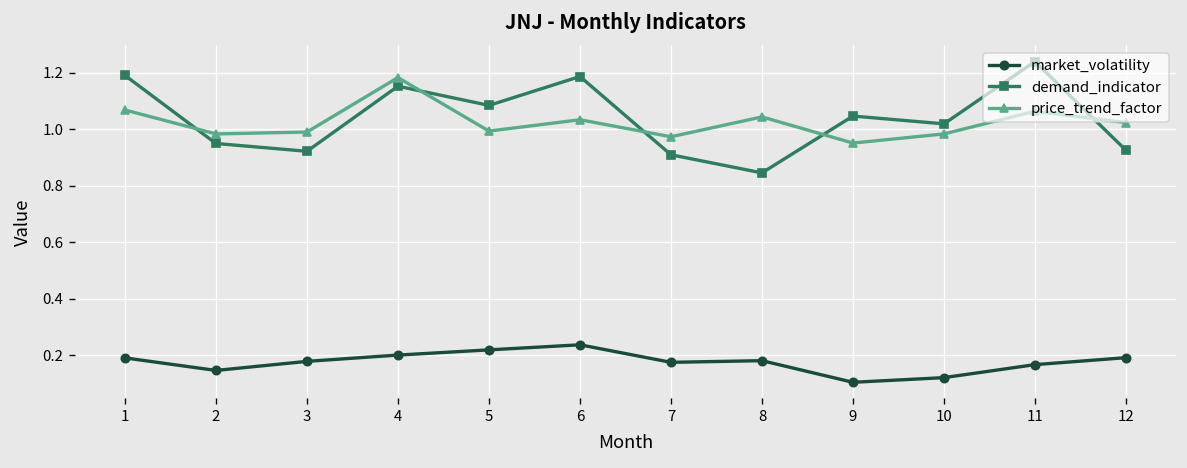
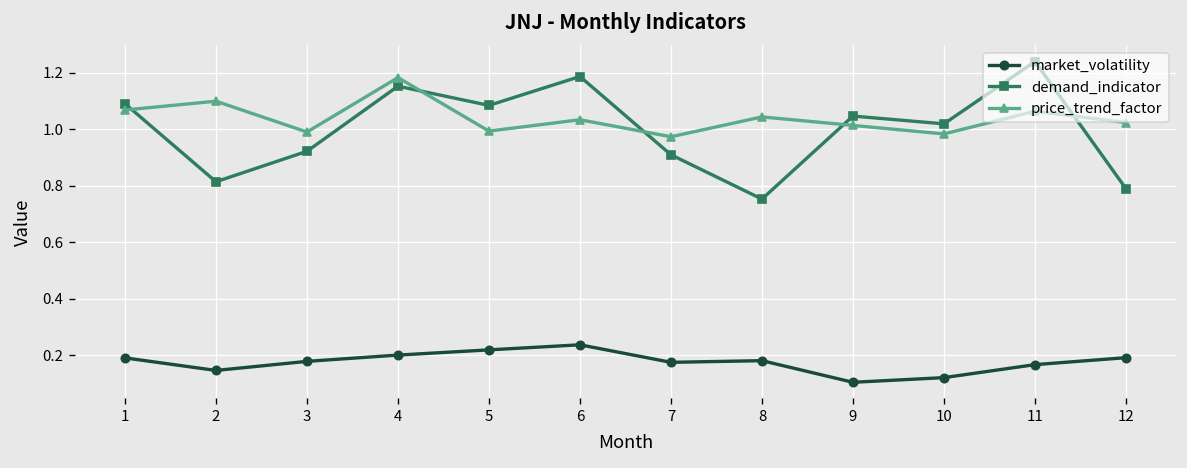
demand_indicator, 1: 1.19 -> 1.09
demand_indicator, 2: 0.95 -> 0.81
price_trend_factor, 2: 0.98 -> 1.10
demand_indicator, 8: 0.85 -> 0.75
price_trend_factor, 9: 0.95 -> 1.01
demand_indicator, 12: 0.93 -> 0.79
